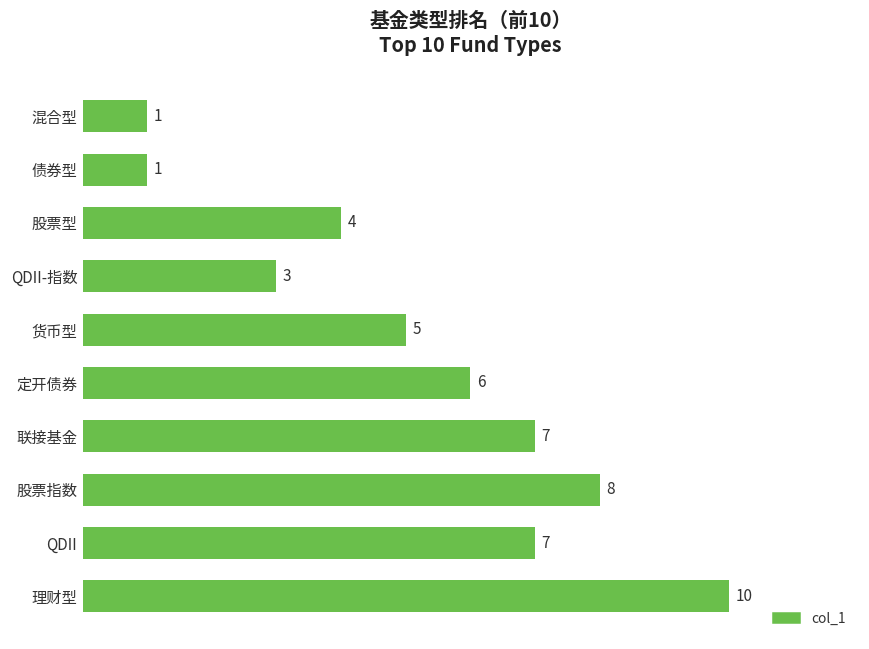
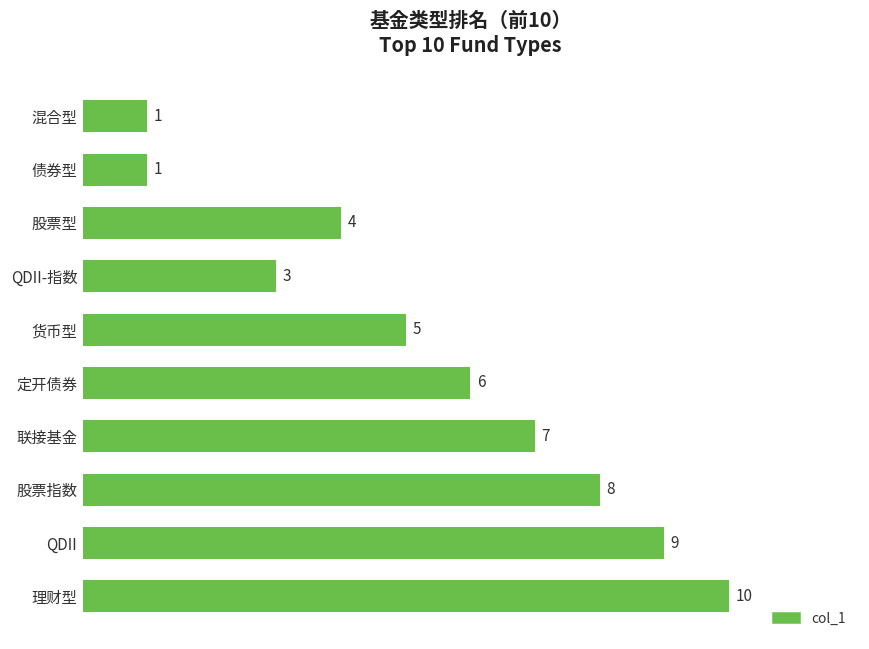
QDII: 7 -> 9
